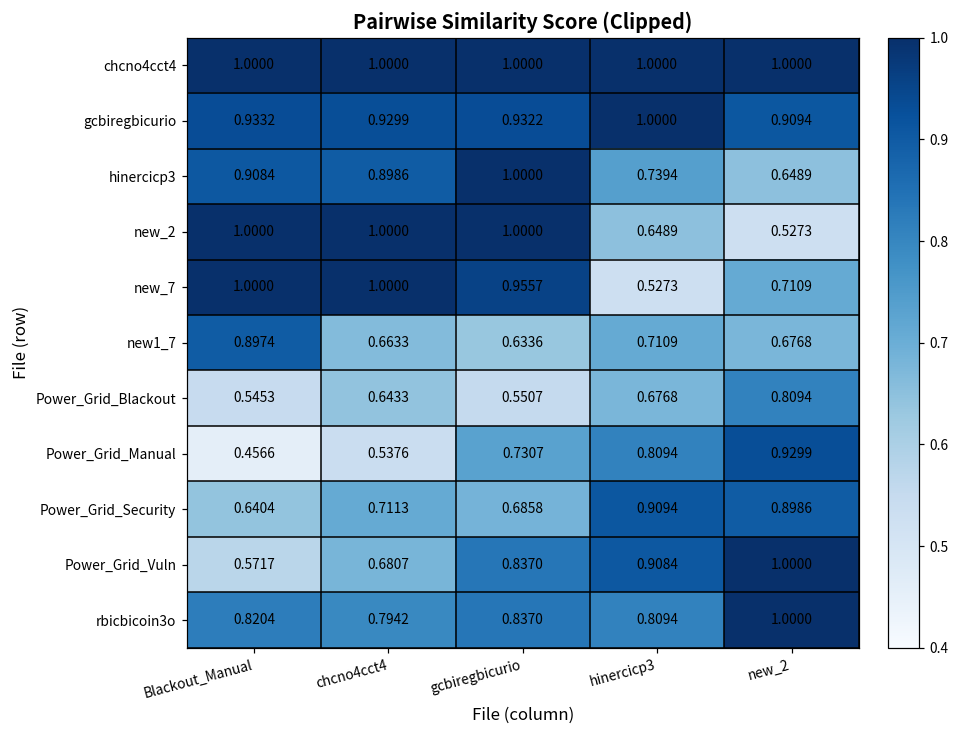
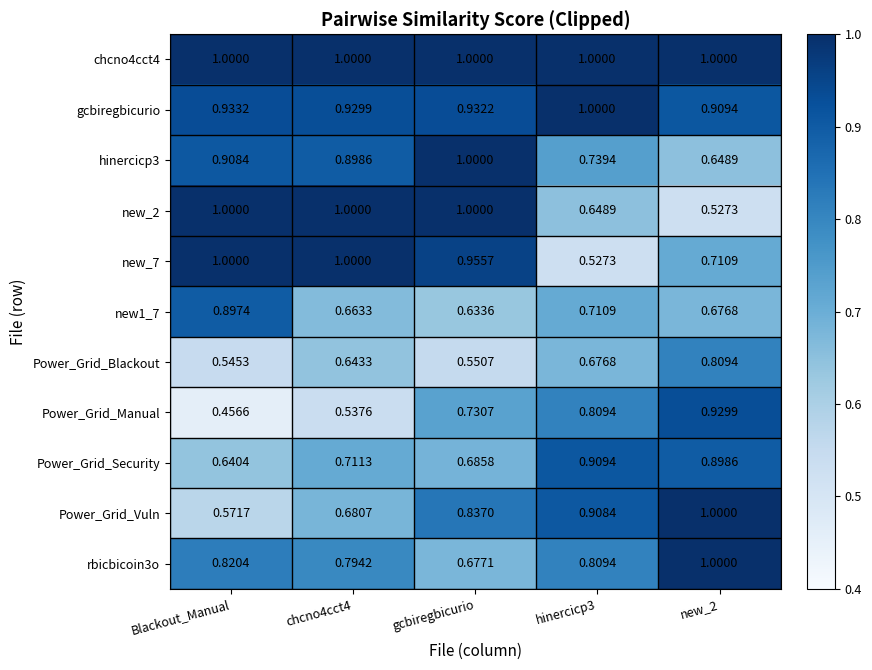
rbicbicoin3o, gcbiregbicurio: 0.8370 -> 0.6771
